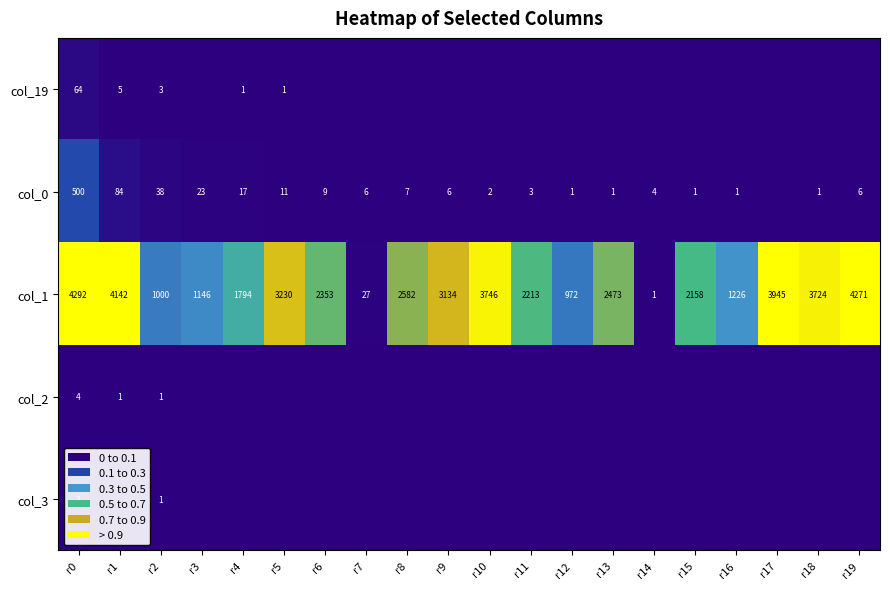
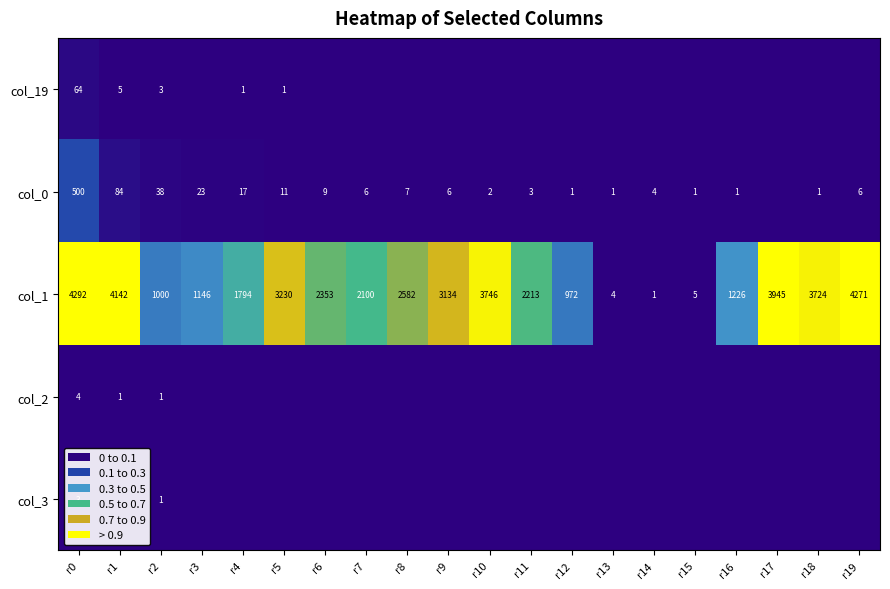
col_1, r7: 27 -> 2100
col_1, r13: 2473 -> 4
col_1, r15: 2158 -> 5
